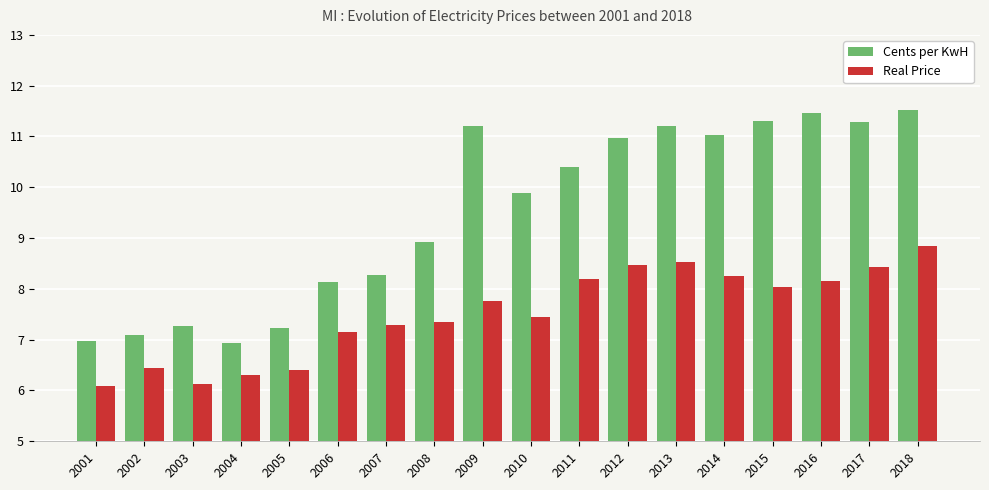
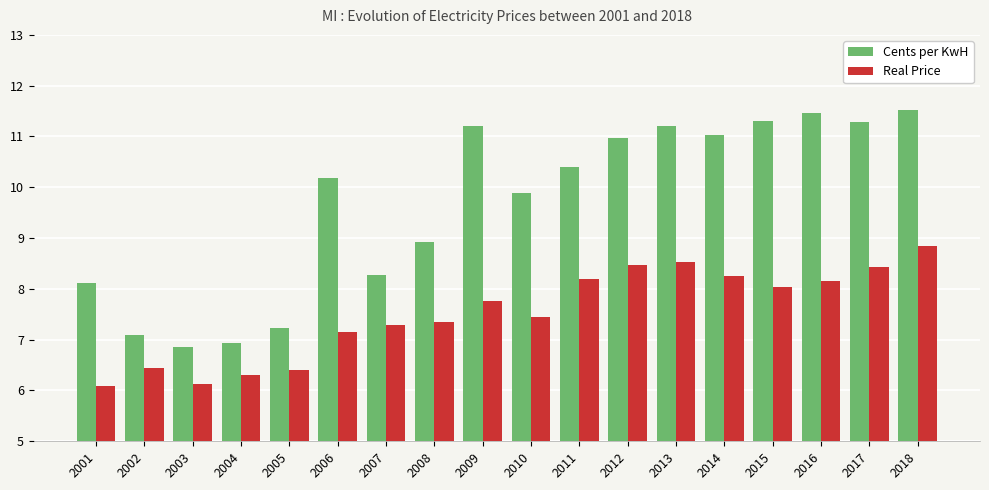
Cents per KwH, 2001: 7.0 -> 8.1
Cents per KwH, 2003: 7.3 -> 6.9
Cents per KwH, 2006: 8.1 -> 10.2
